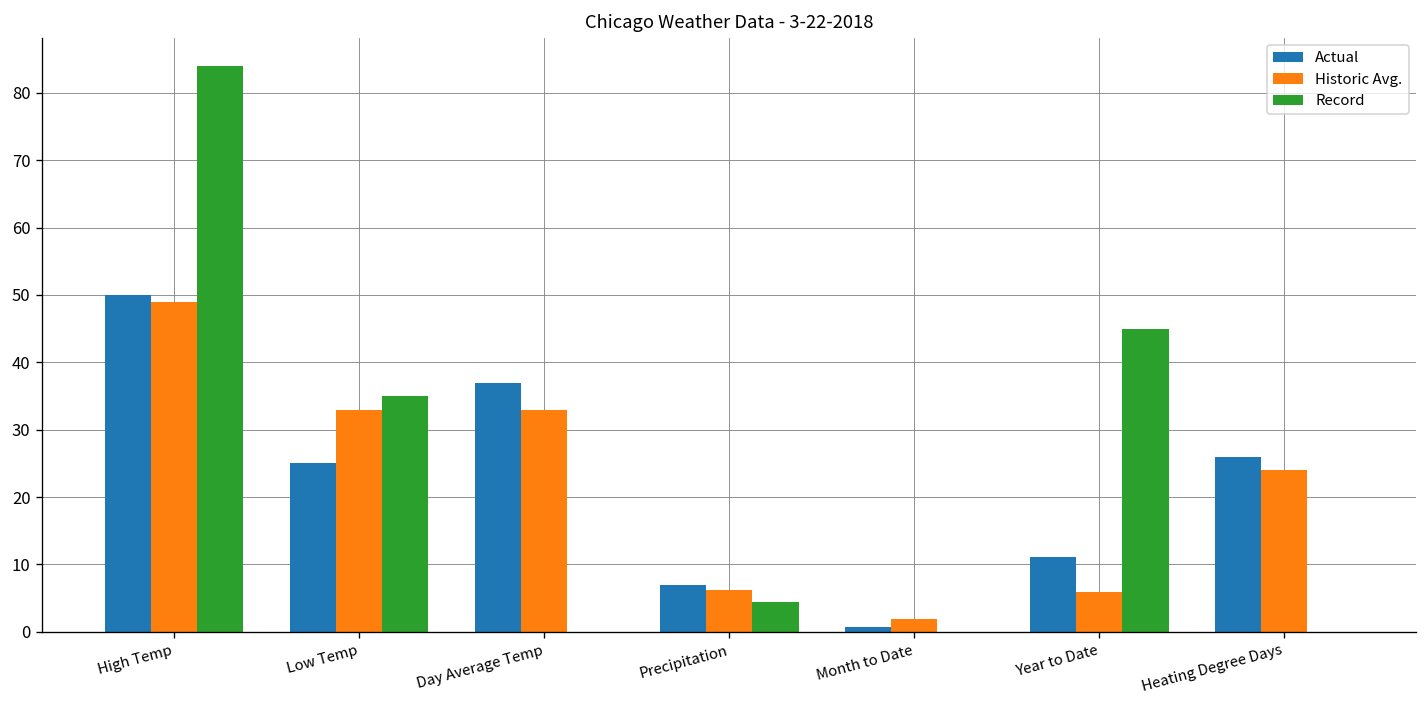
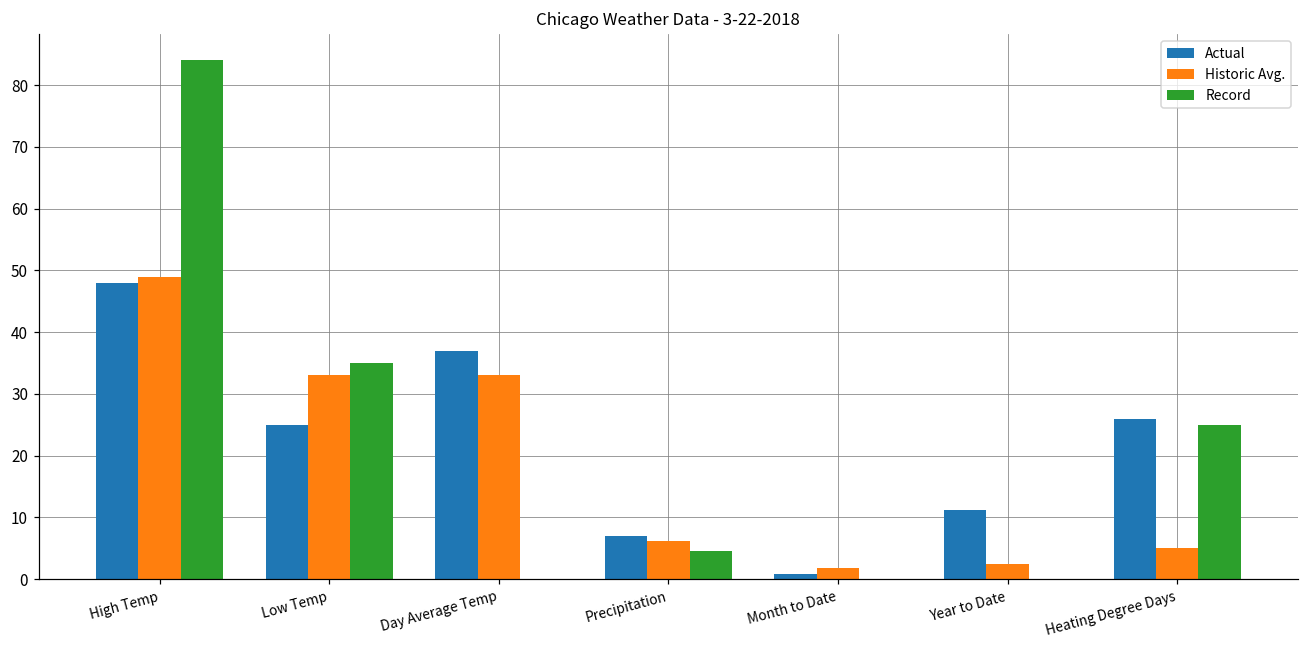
Actual, High Temp: 50 -> 48
Historic Avg., Year to Date: 6 -> 2
Record, Year to Date: 45 -> 0
Historic Avg., Heating Degree Days: 24 -> 5
Record, Heating Degree Days: 0 -> 25
